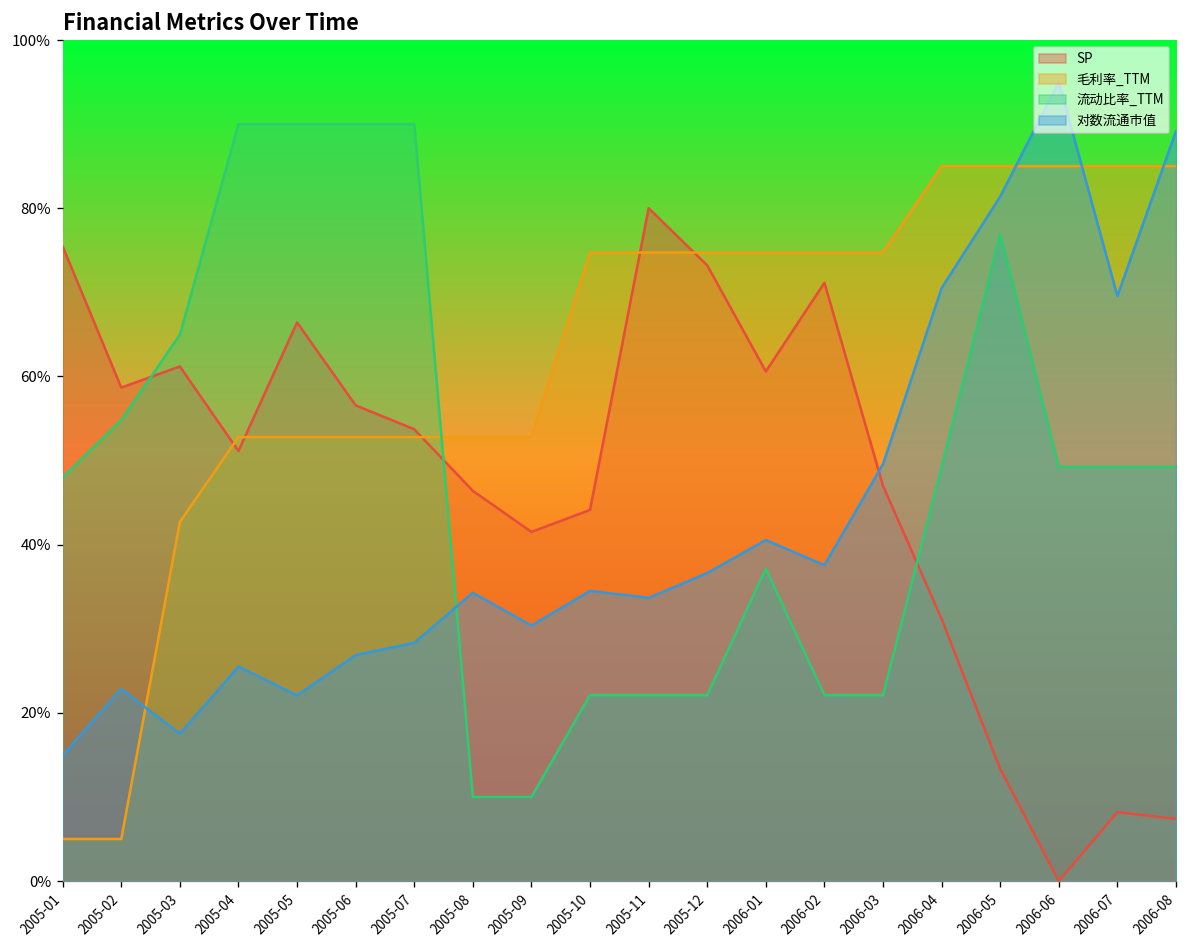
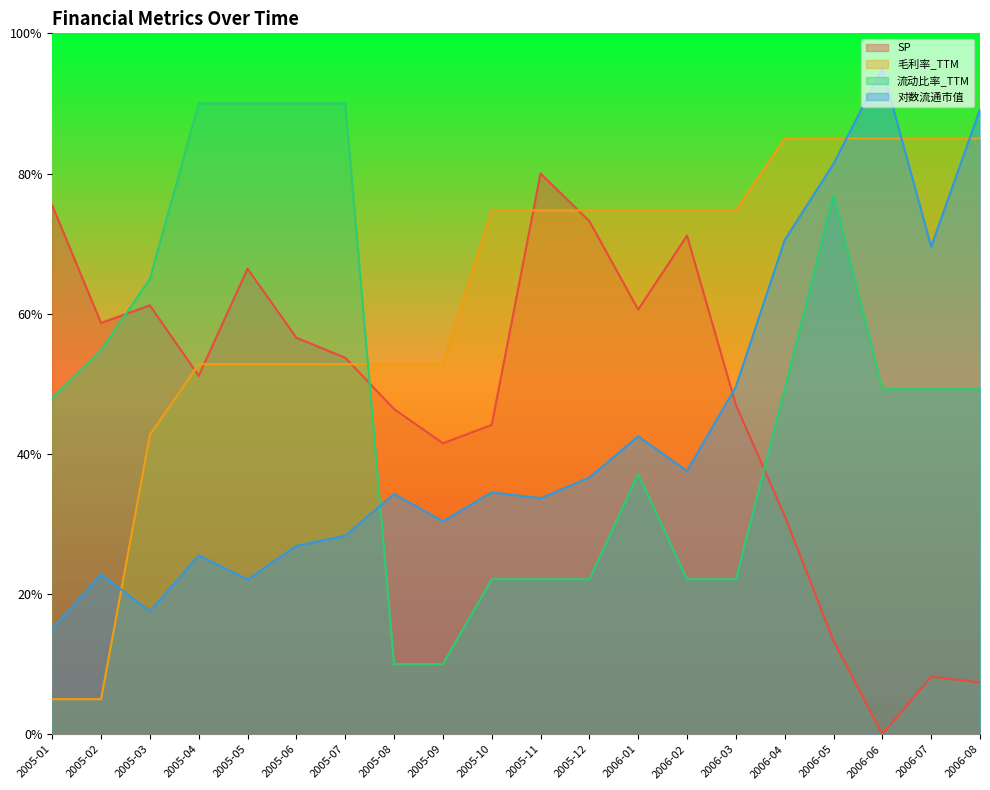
对数流通市值, 2006-01: 41% -> 43%
